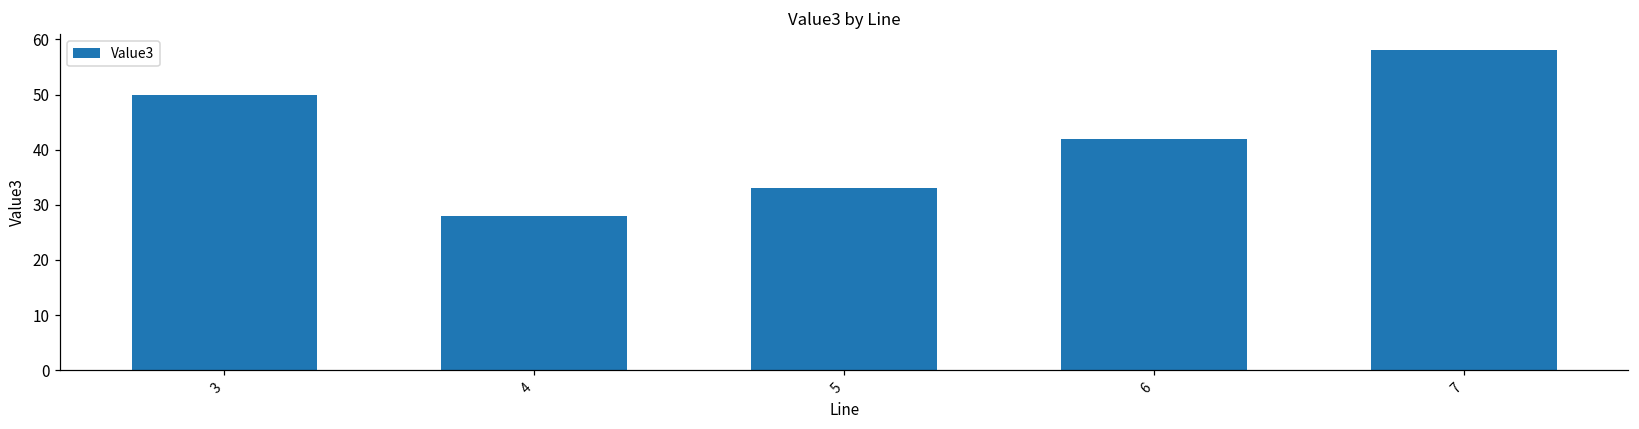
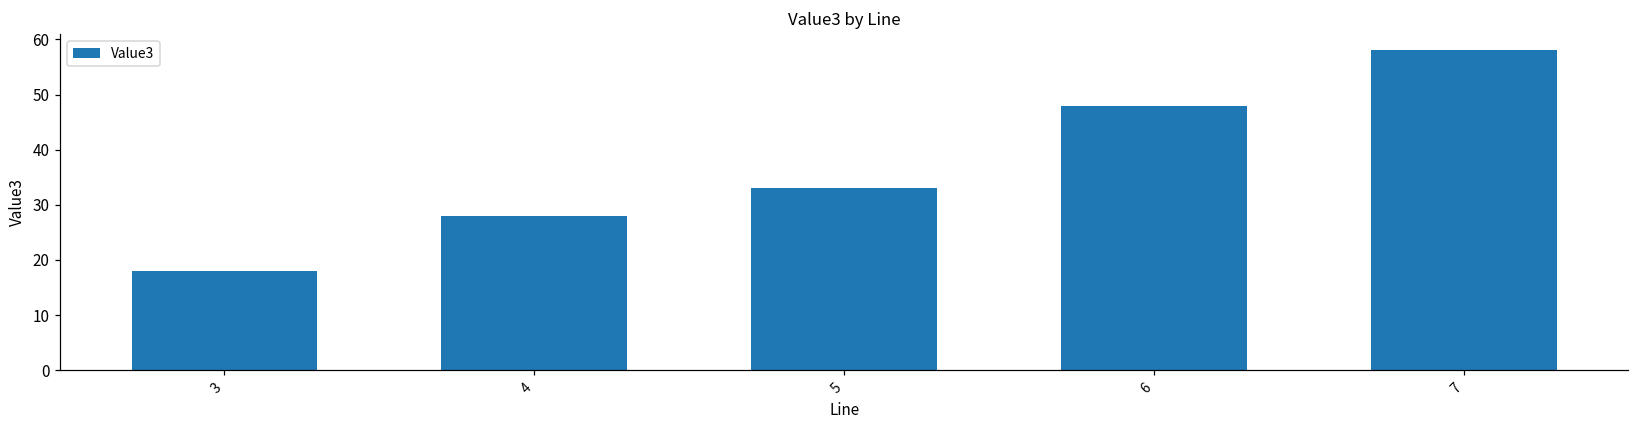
3: 50 -> 18
6: 42 -> 48
